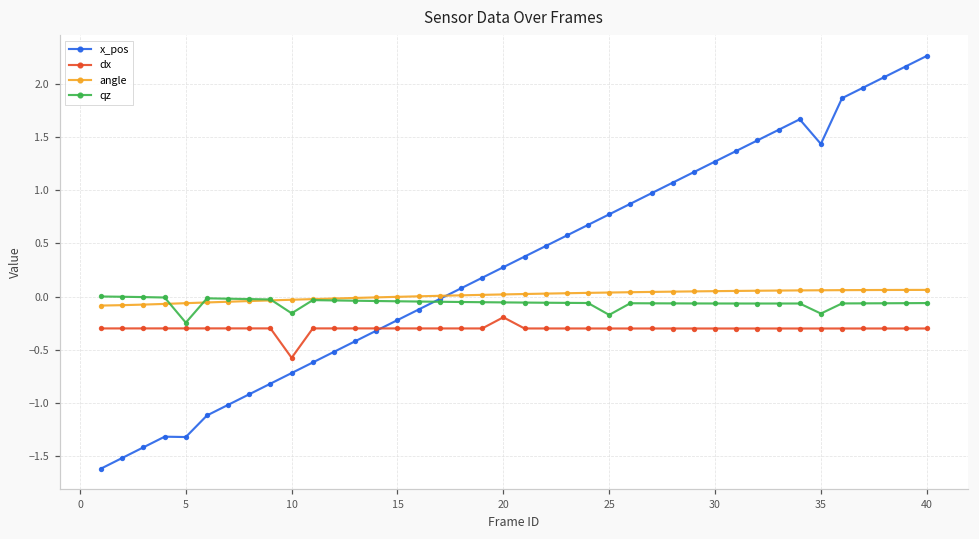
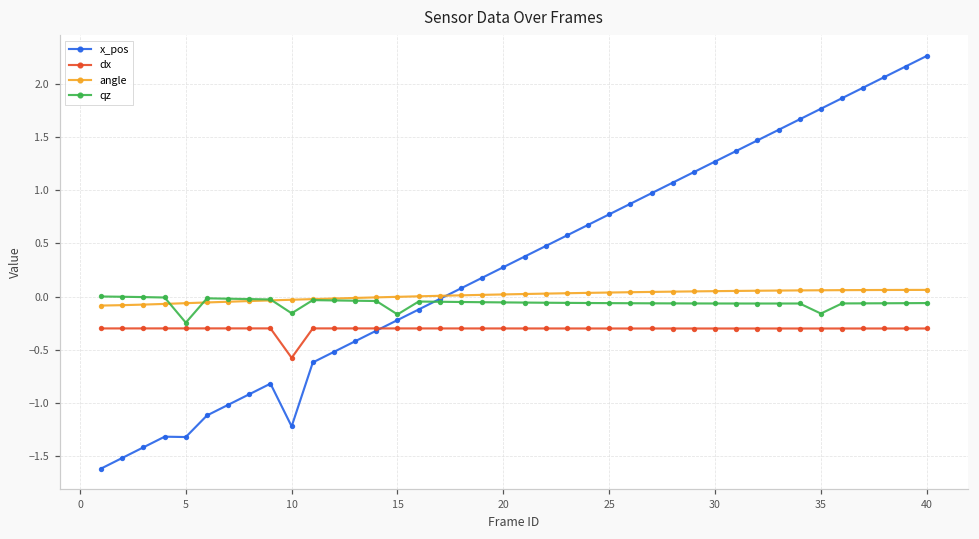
x_pos, 10: -0.7 -> -1.2
qz, 15: 0.0 -> -0.2
dx, 20: -0.2 -> -0.3
qz, 25: -0.2 -> -0.1
x_pos, 35: 1.4 -> 1.8
